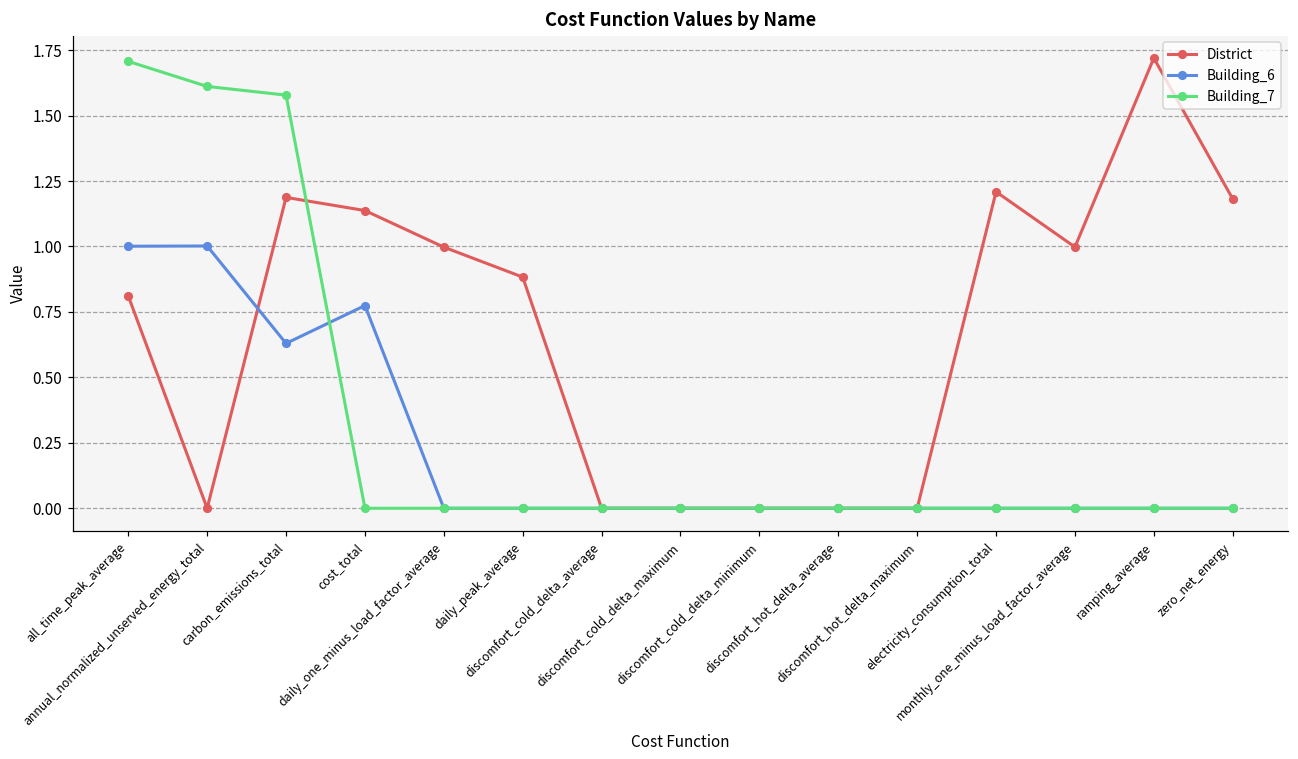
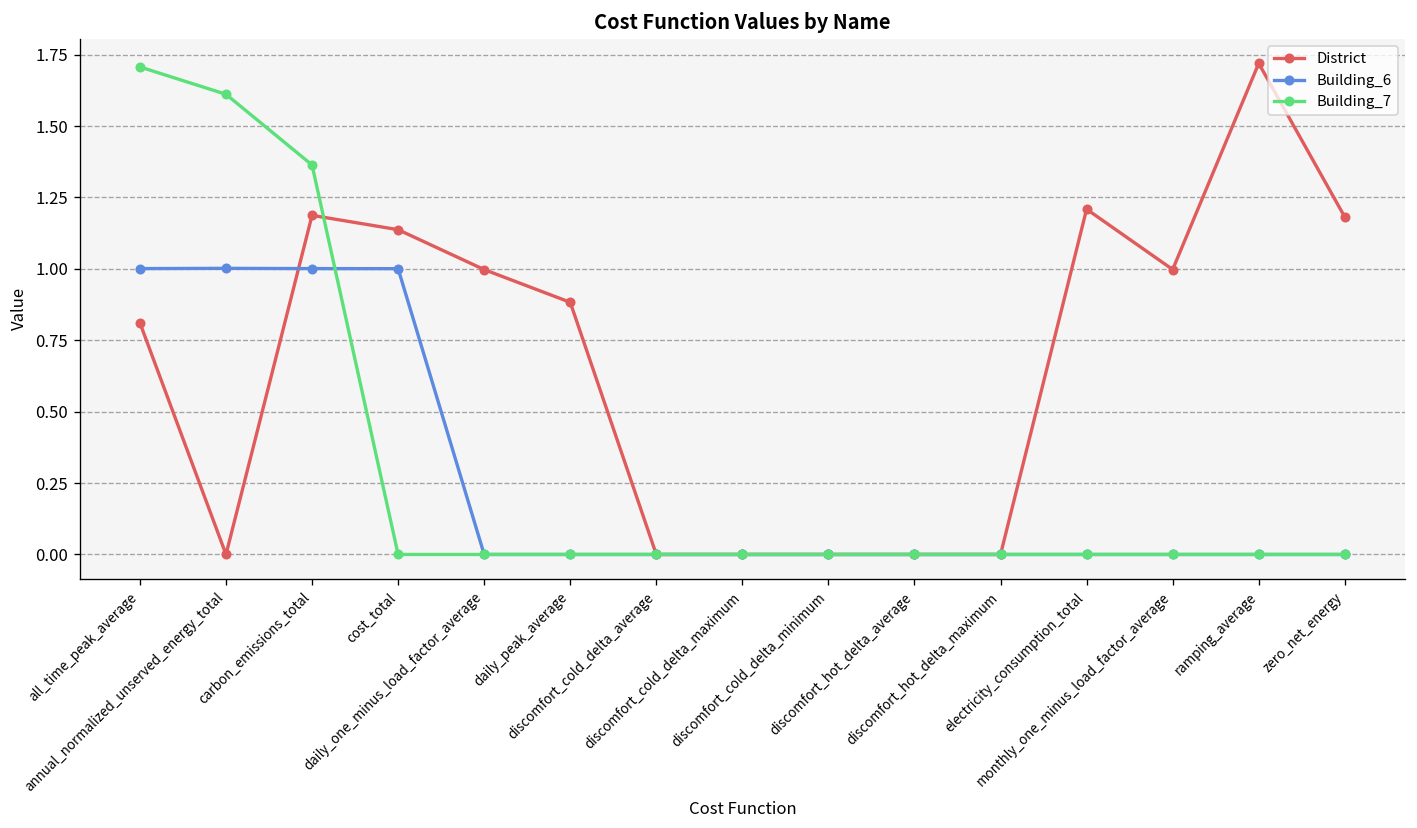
Building_6, carbon_emissions_total: 0.63 -> 1.00
Building_7, carbon_emissions_total: 1.58 -> 1.36
Building_6, cost_total: 0.77 -> 1.00
